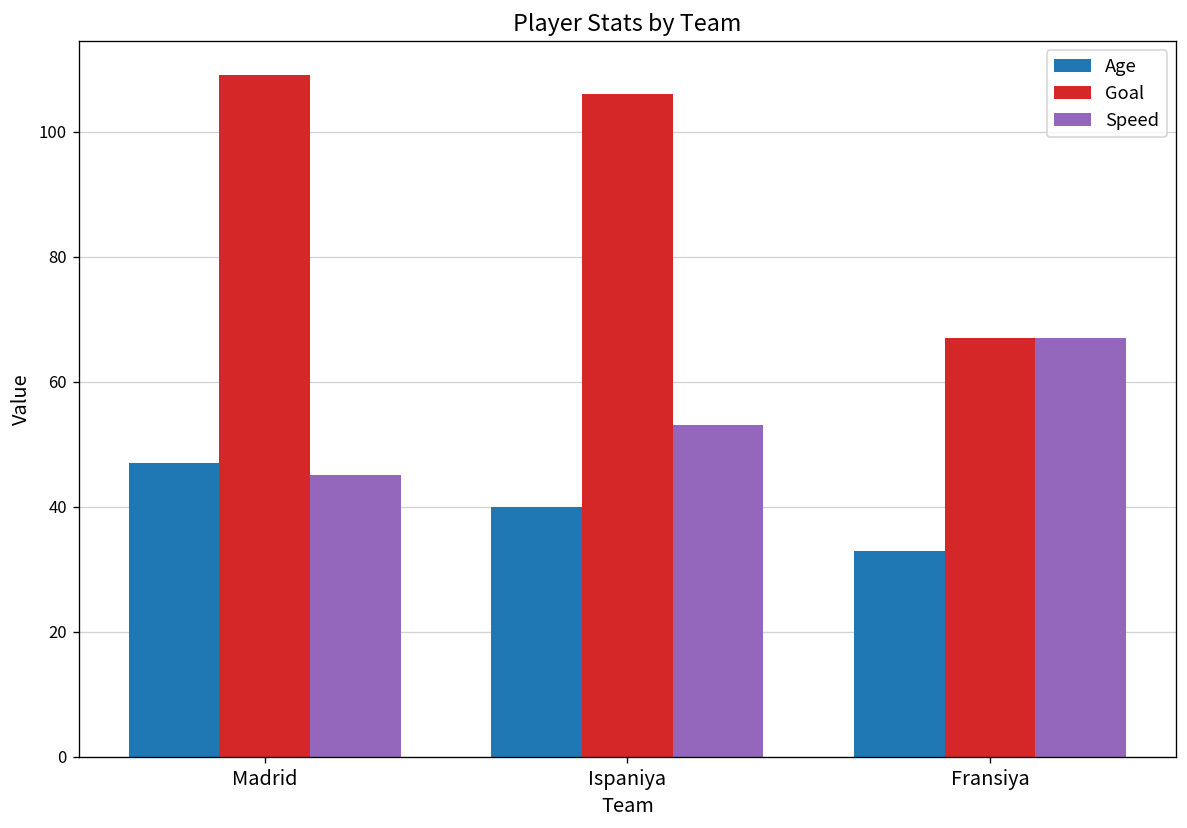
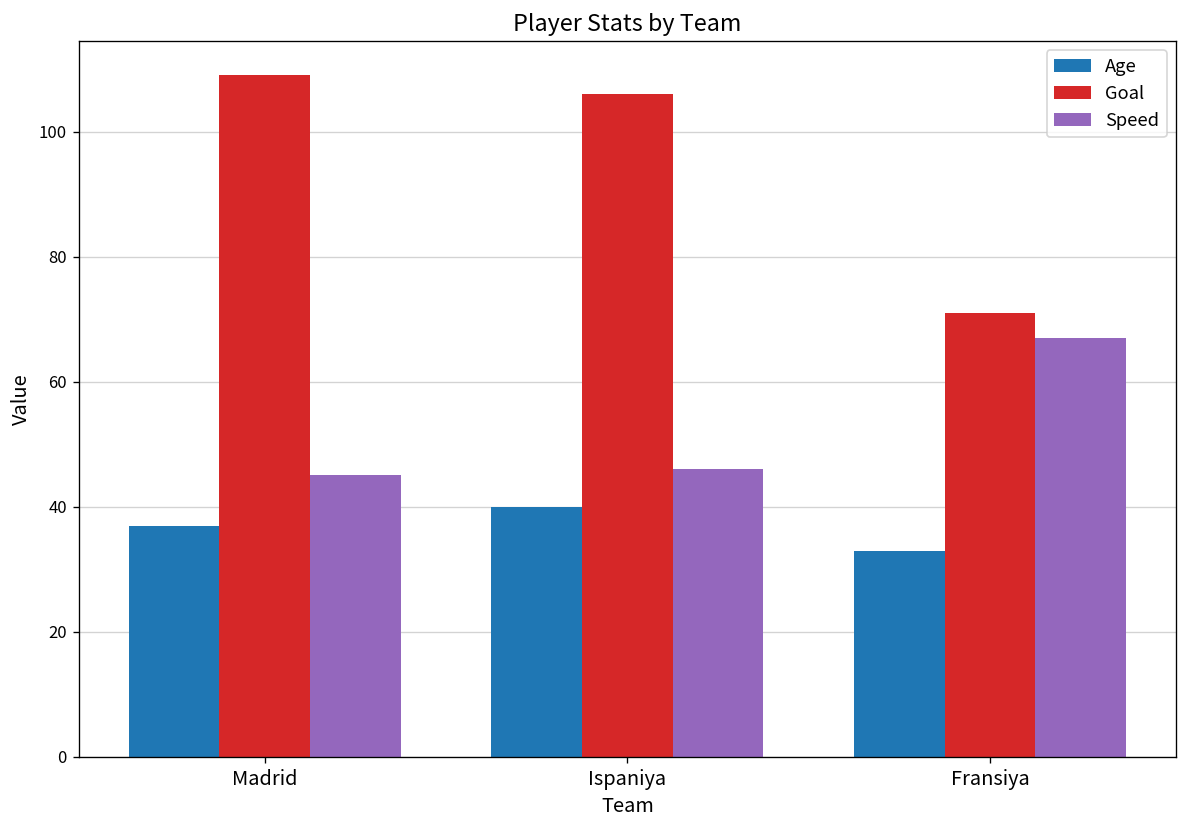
Age, Madrid: 47 -> 37
Speed, Ispaniya: 53 -> 46
Goal, Fransiya: 67 -> 71
